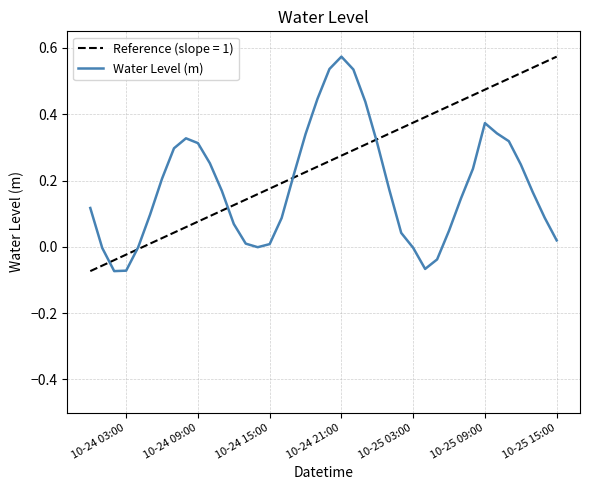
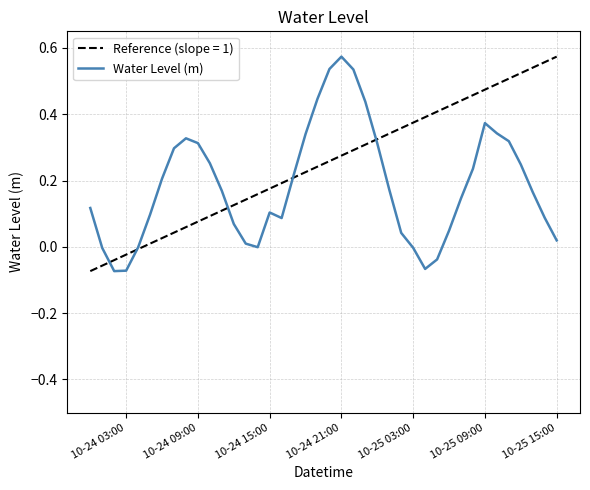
Water Level (m), 10-24 15:00: 0.01 -> 0.10
